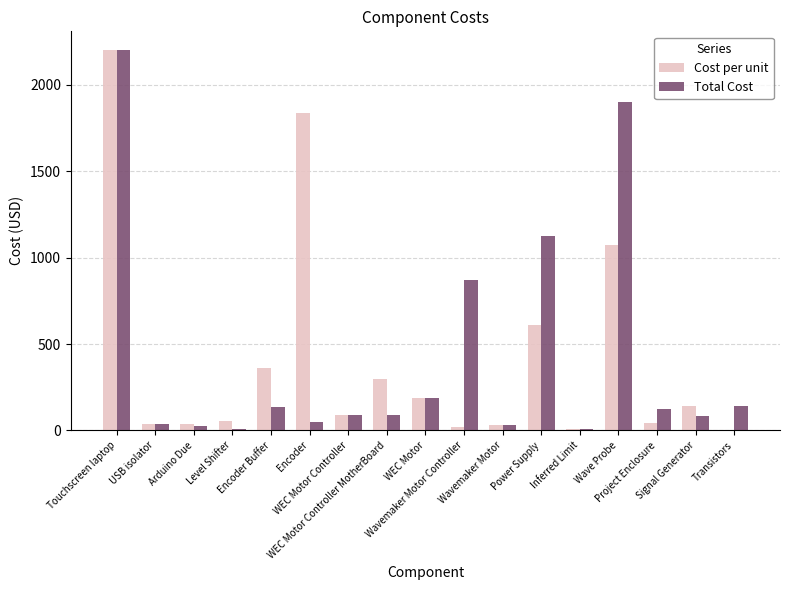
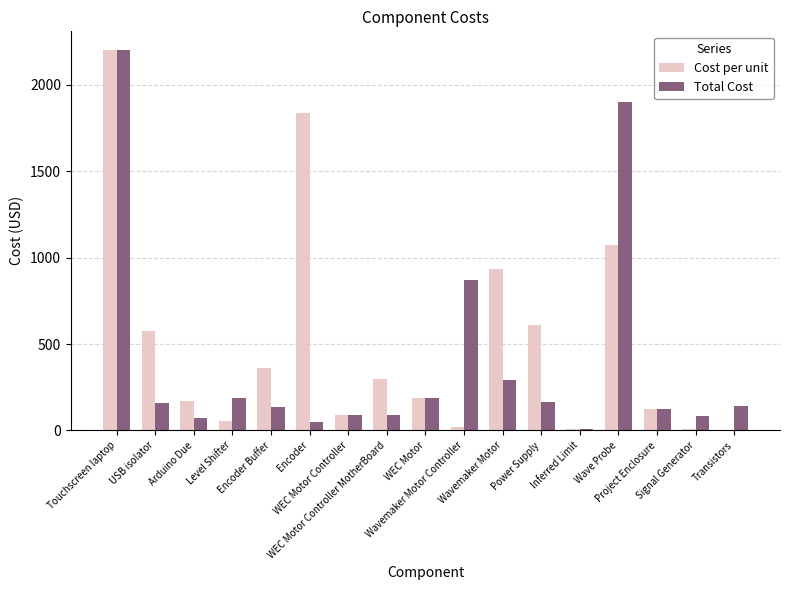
Cost per unit, USB isolator: 30 -> 580
Total Cost, USB isolator: 30 -> 160
Cost per unit, Arduino Due: 40 -> 170
Total Cost, Arduino Due: 20 -> 70
Total Cost, Level Shifter: 10 -> 190
Cost per unit, Wavemaker Motor: 30 -> 930
Total Cost, Wavemaker Motor: 30 -> 290
Total Cost, Power Supply: 1120 -> 160
Cost per unit, Project Enclosure: 40 -> 120
Cost per unit, Signal Generator: 140 -> 10
